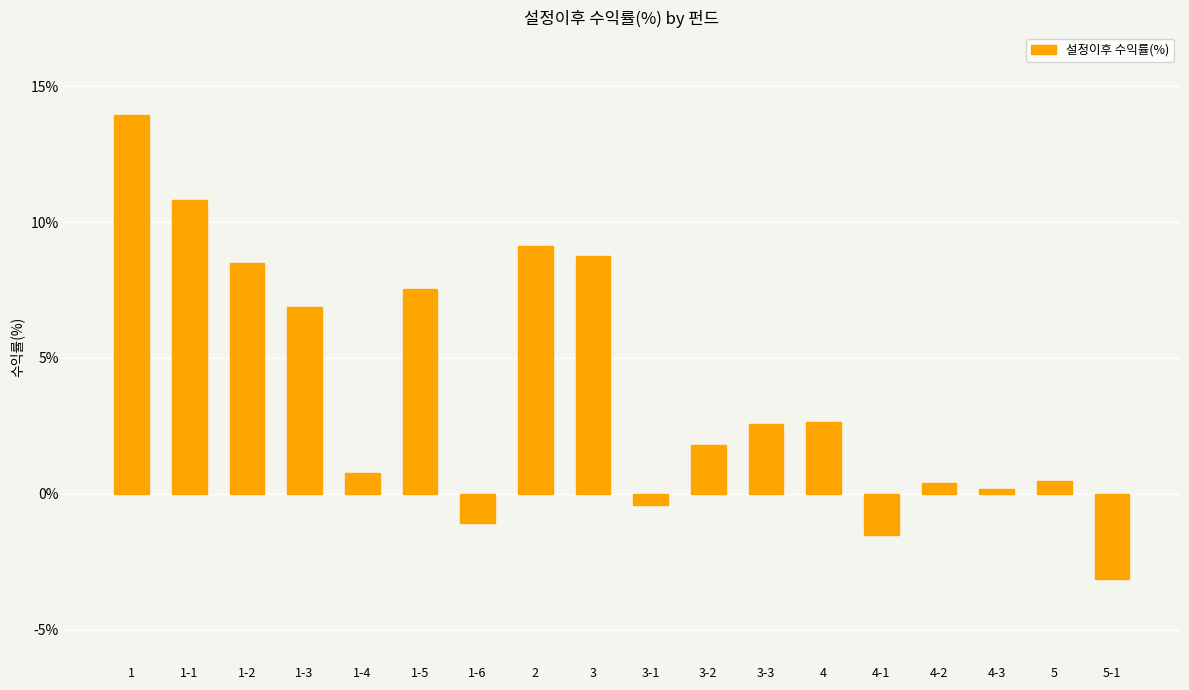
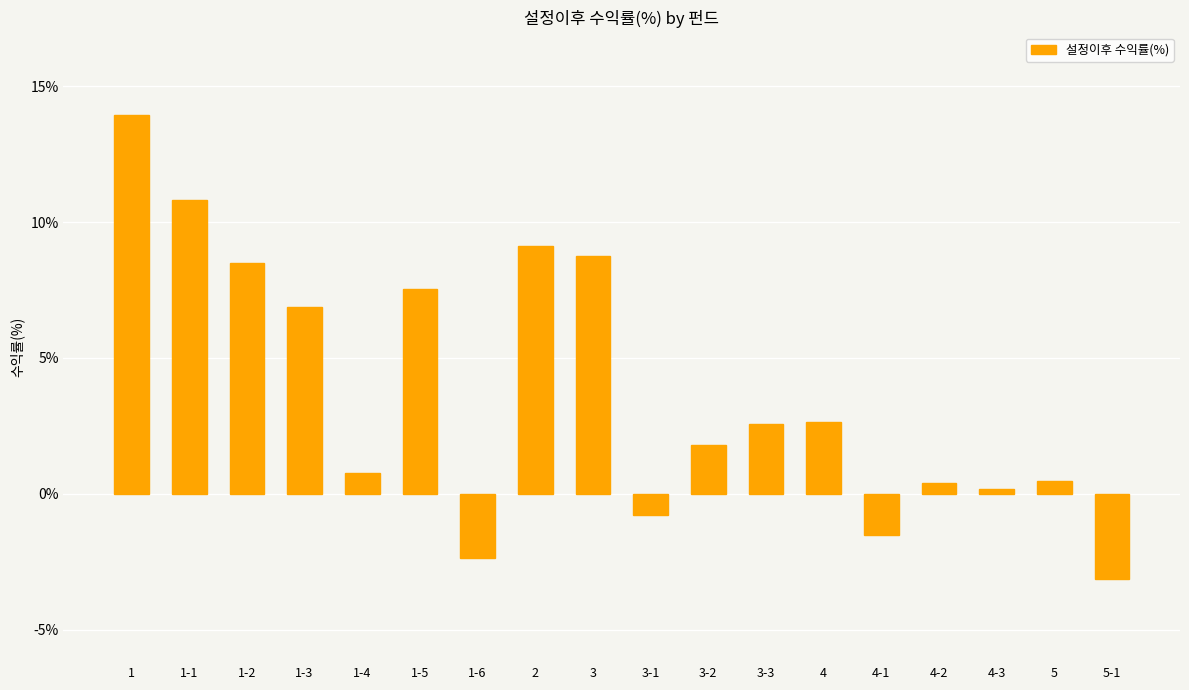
1-6: -1.1% -> -2.4%
3-1: -0.4% -> -0.8%
